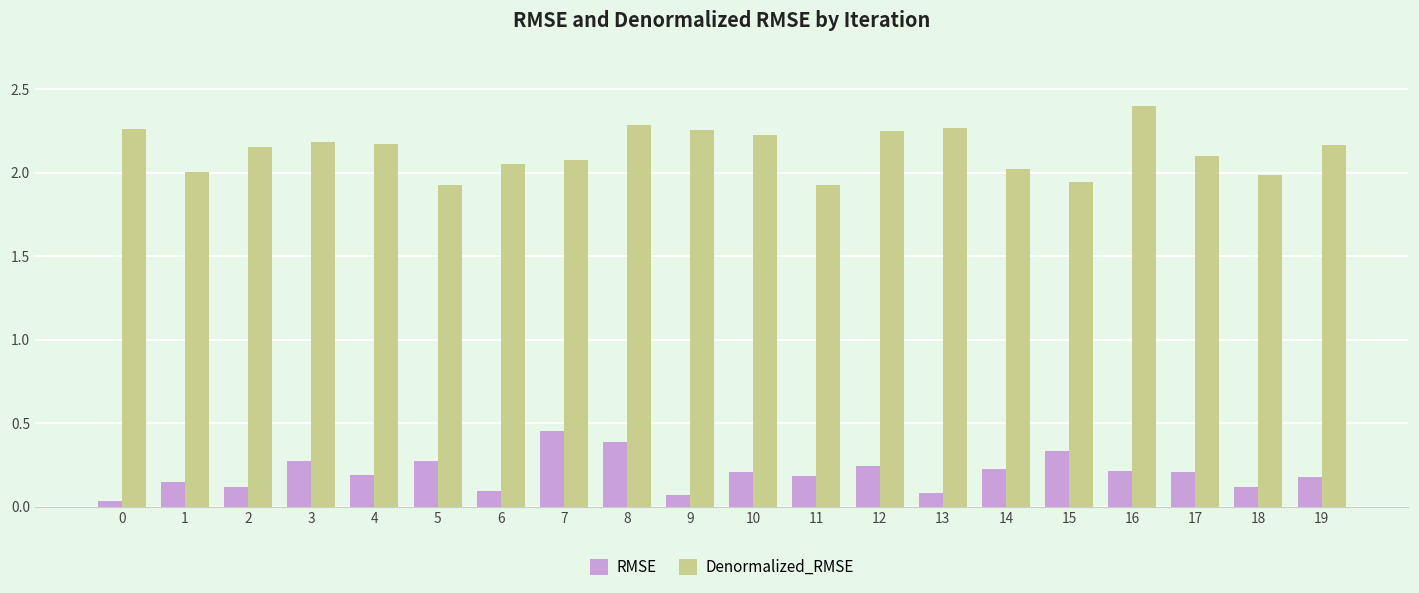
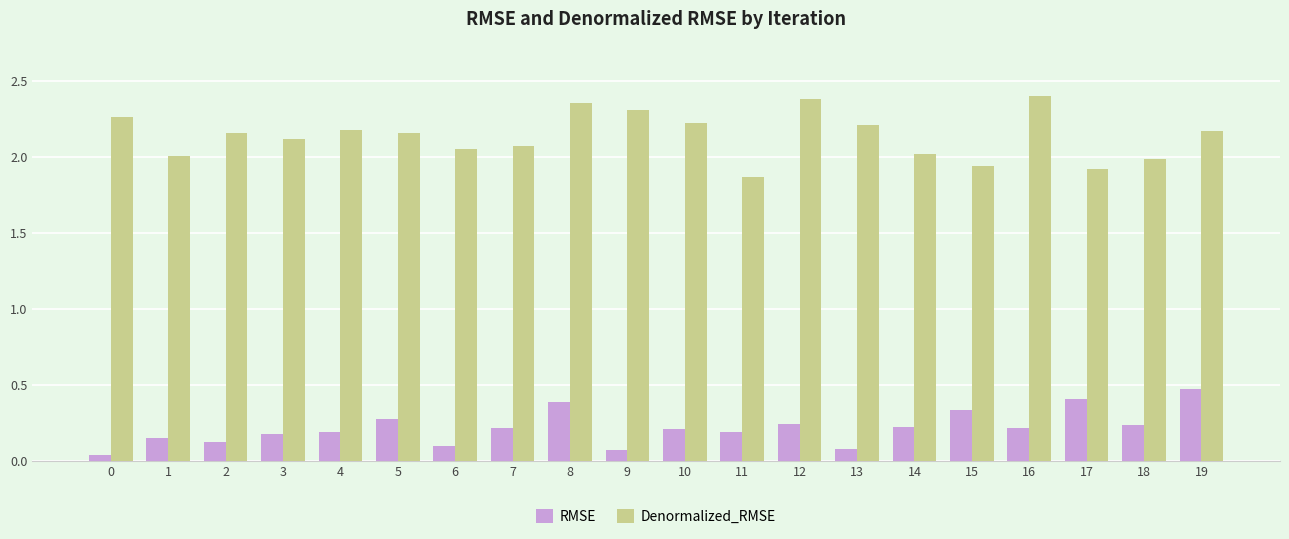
RMSE, 3: 0.27 -> 0.18
Denormalized_RMSE, 3: 2.18 -> 2.12
Denormalized_RMSE, 5: 1.92 -> 2.15
RMSE, 7: 0.45 -> 0.21
Denormalized_RMSE, 8: 2.29 -> 2.36
Denormalized_RMSE, 9: 2.25 -> 2.31
Denormalized_RMSE, 11: 1.92 -> 1.87
Denormalized_RMSE, 12: 2.25 -> 2.38
Denormalized_RMSE, 13: 2.27 -> 2.21
RMSE, 17: 0.21 -> 0.40
Denormalized_RMSE, 17: 2.10 -> 1.92
RMSE, 18: 0.12 -> 0.23
RMSE, 19: 0.18 -> 0.47
